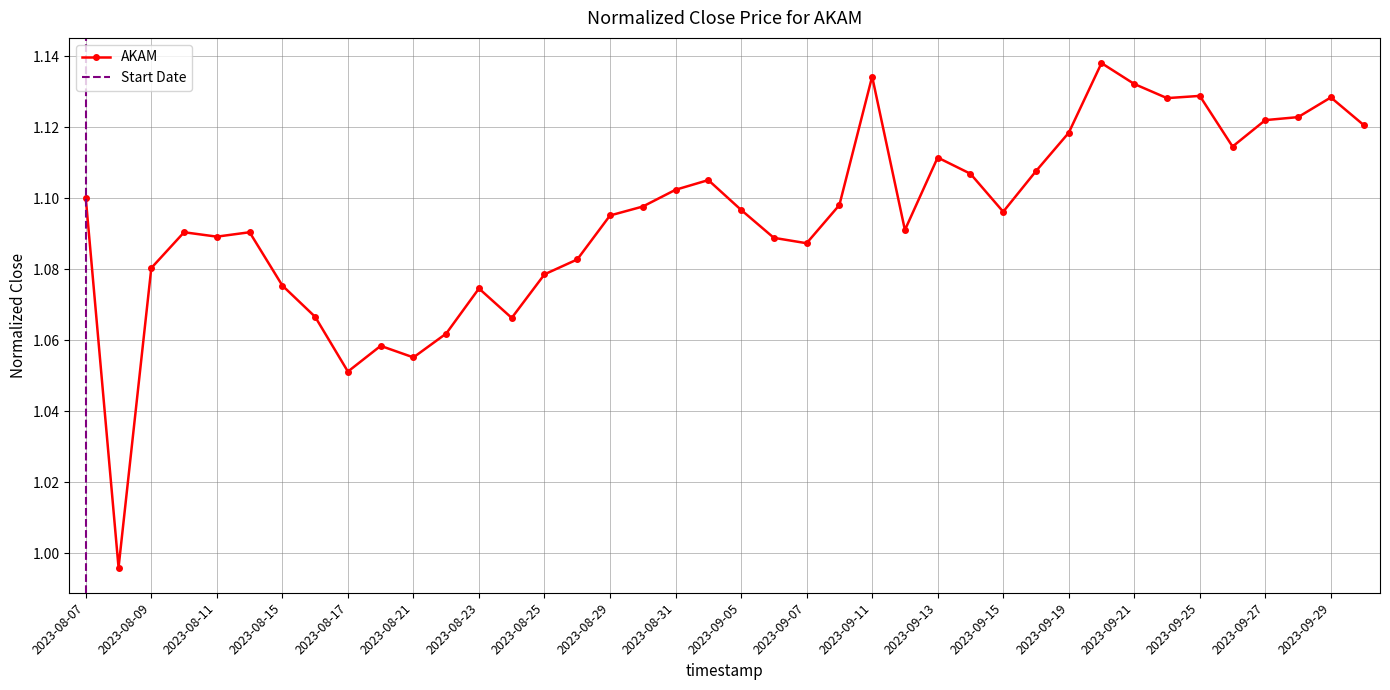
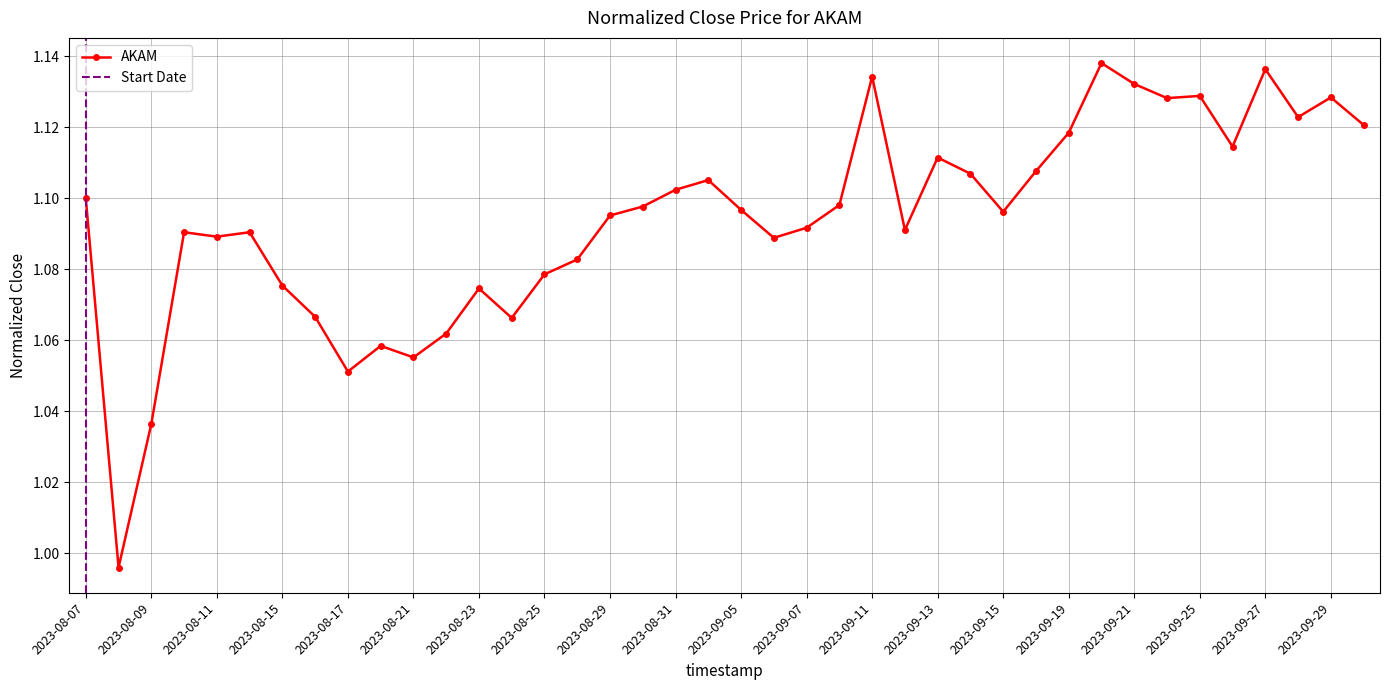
2023-08-09: 1.080 -> 1.036
2023-09-07: 1.087 -> 1.092
2023-09-27: 1.122 -> 1.136
